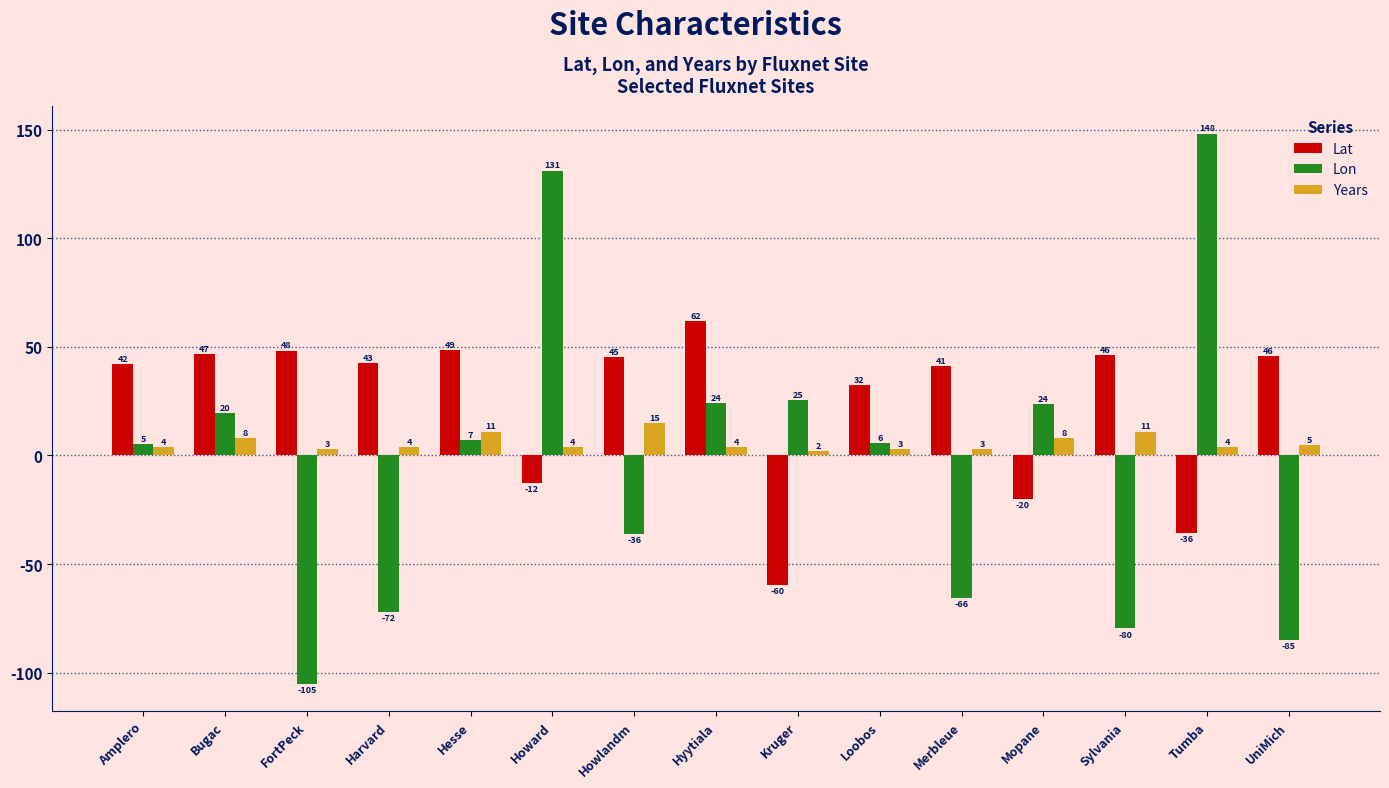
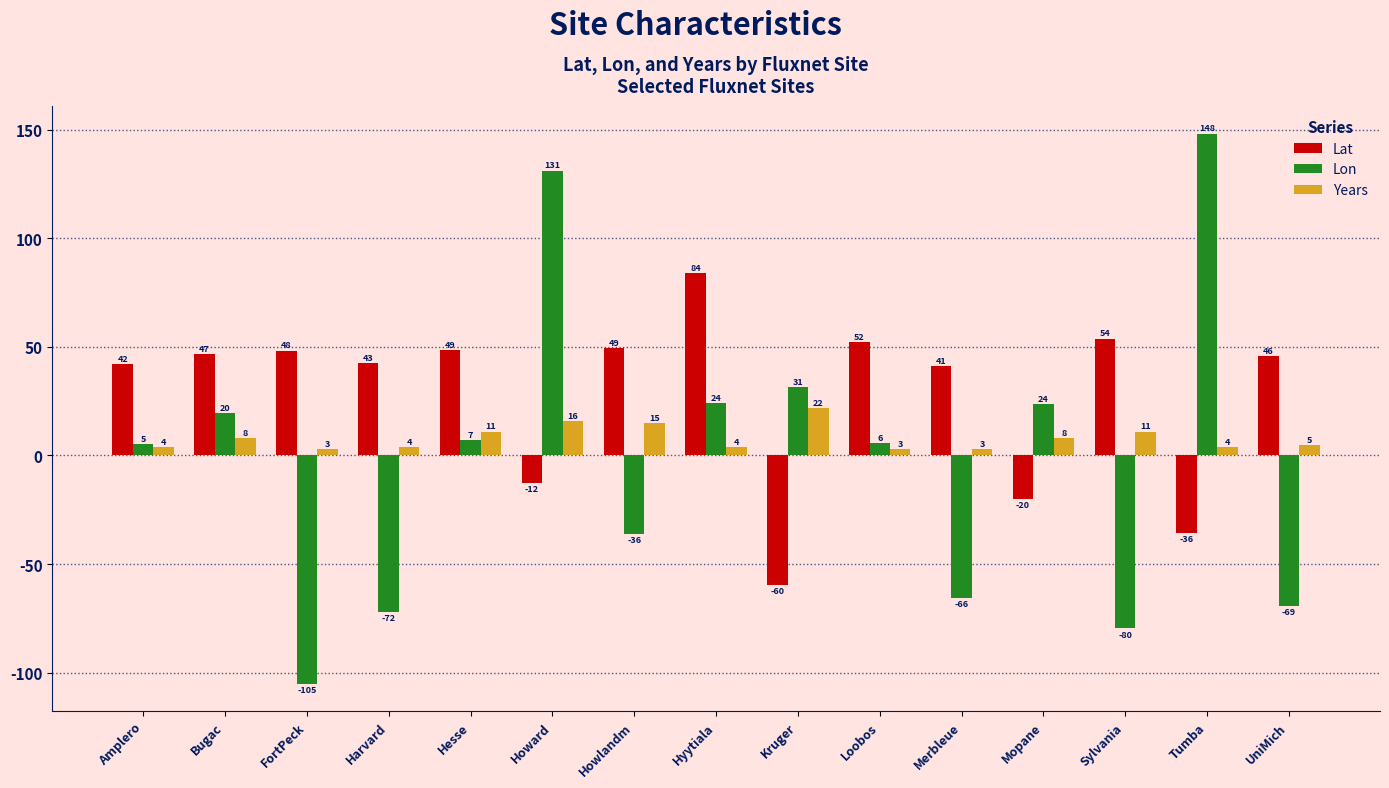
Years, Howard: 4 -> 16
Lat, Howlandm: 45 -> 49
Lat, Hyytiala: 62 -> 84
Lon, Kruger: 25 -> 31
Years, Kruger: 2 -> 22
Lat, Loobos: 32 -> 52
Lat, Sylvania: 46 -> 54
Lon, UniMich: -85 -> -69
